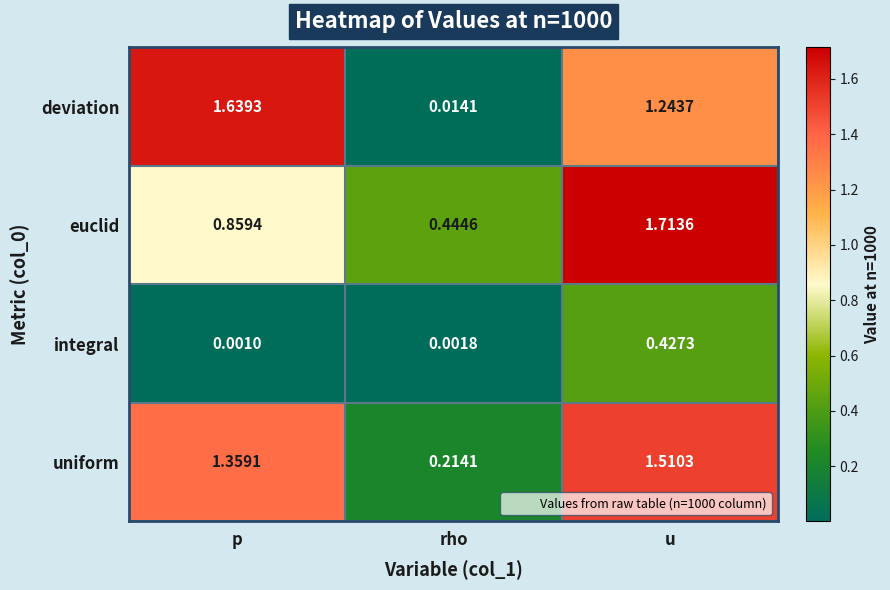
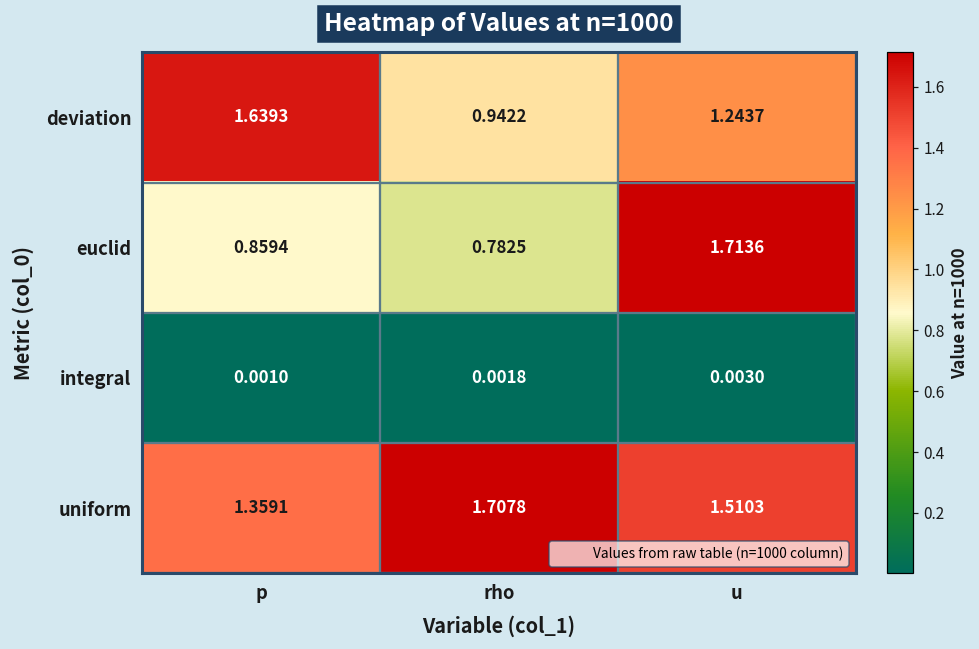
deviation, rho: 0.0141 -> 0.9422
euclid, rho: 0.4446 -> 0.7825
integral, u: 0.4273 -> 0.0030
uniform, rho: 0.2141 -> 1.7078
